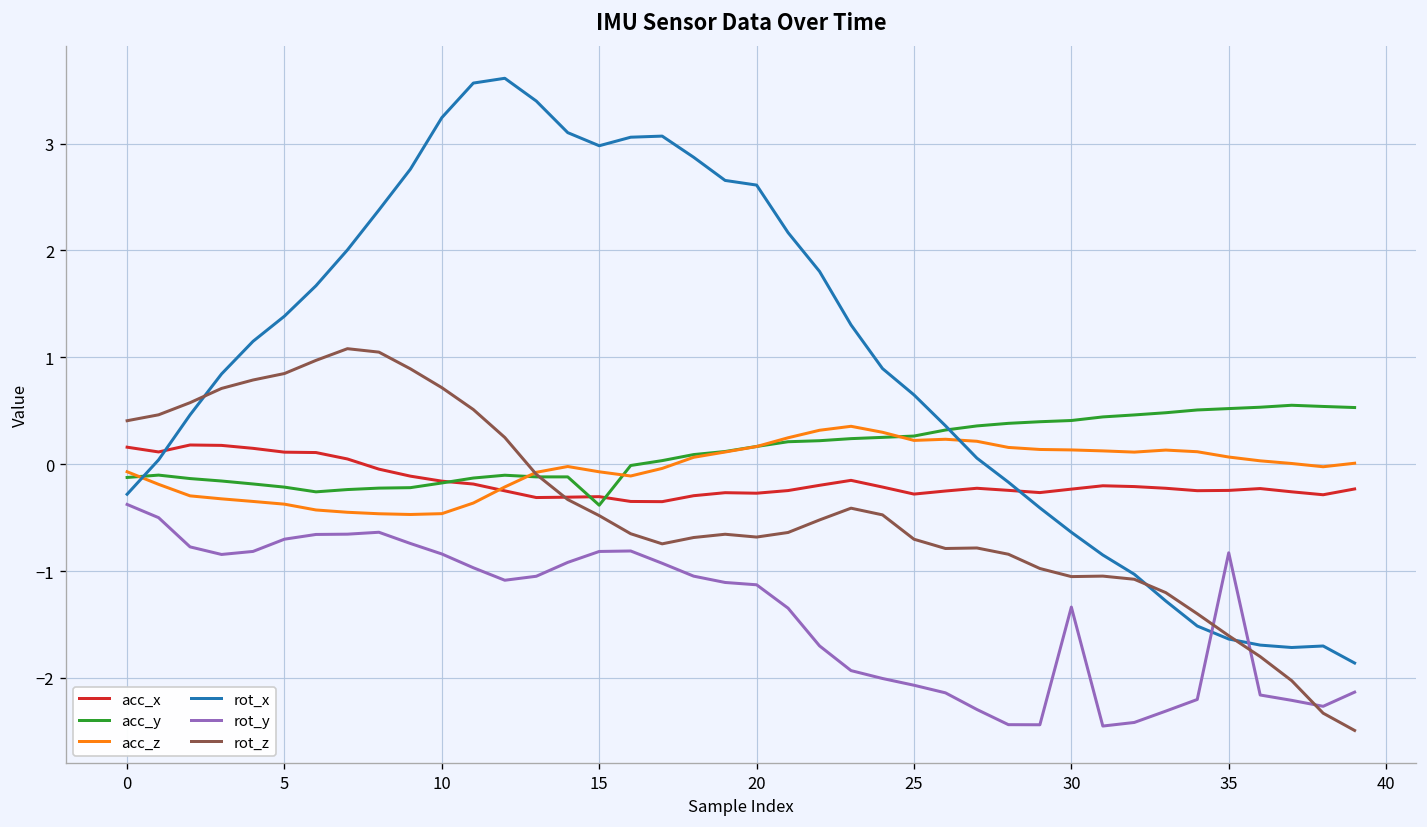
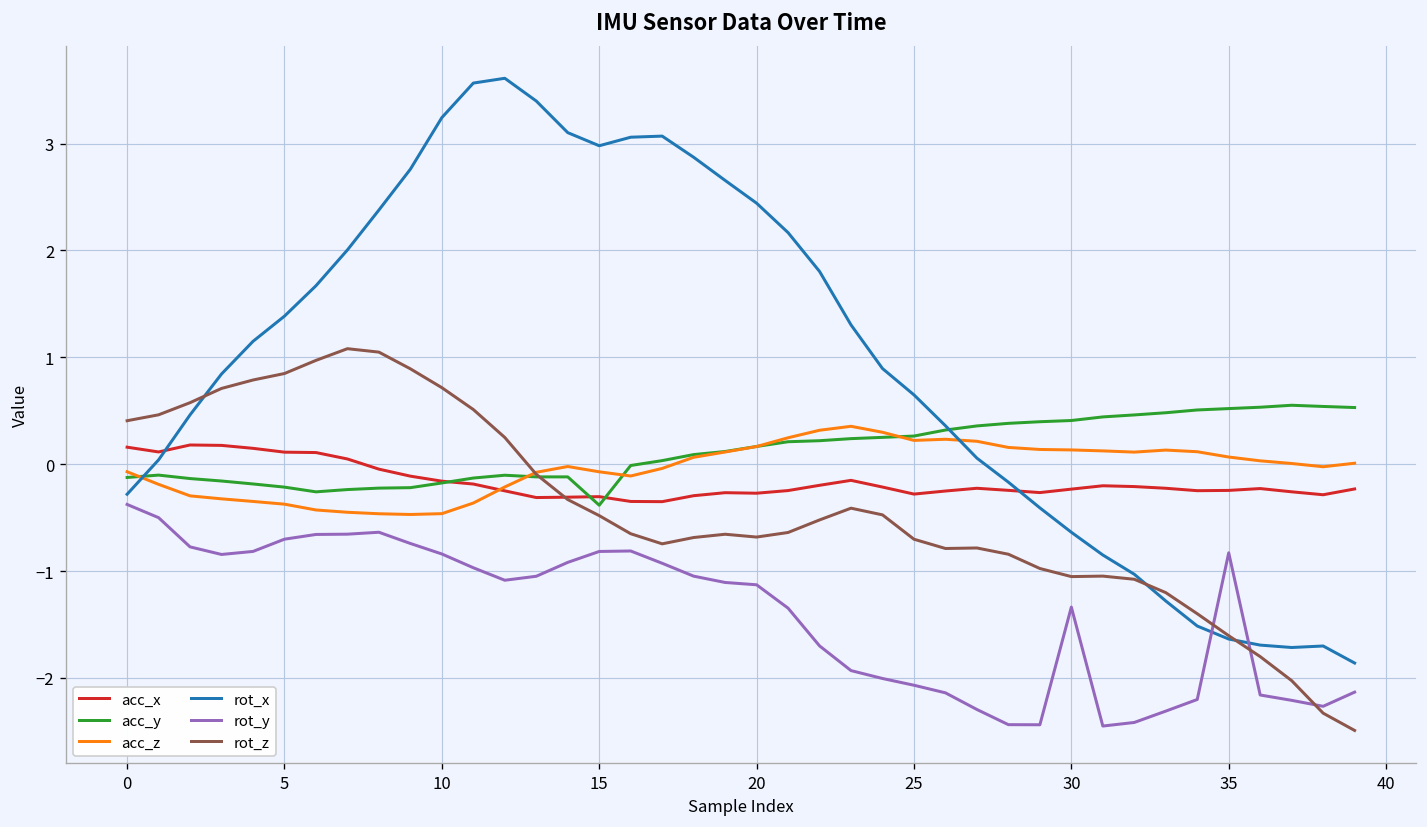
rot_x, 20: 2.6 -> 2.4
